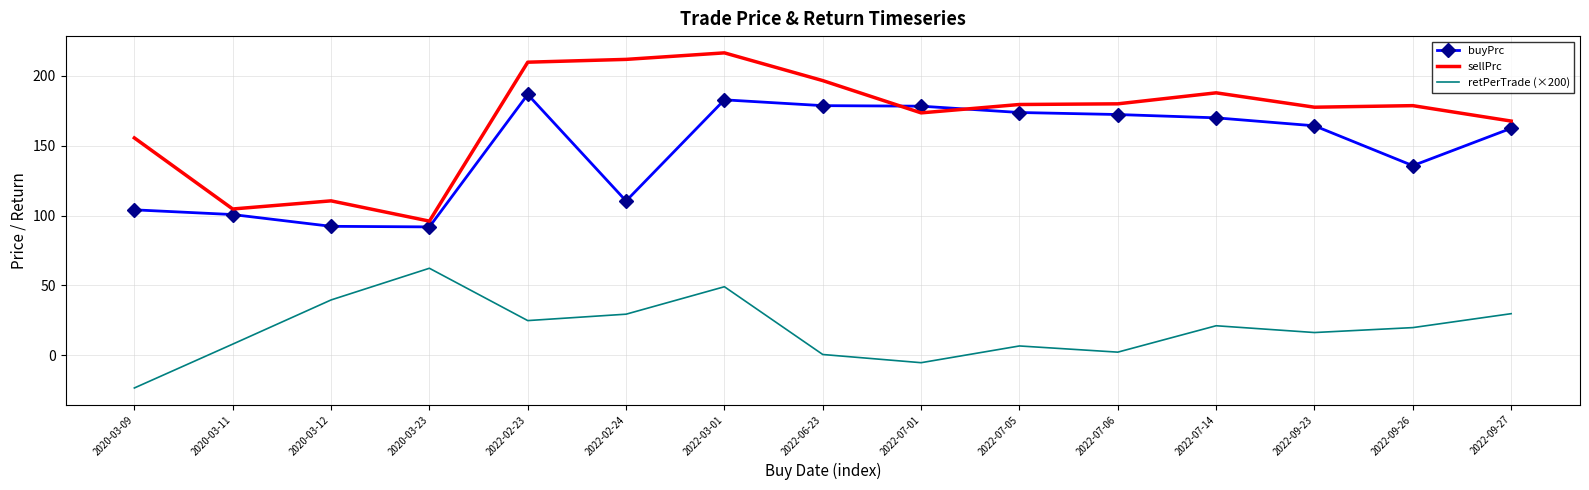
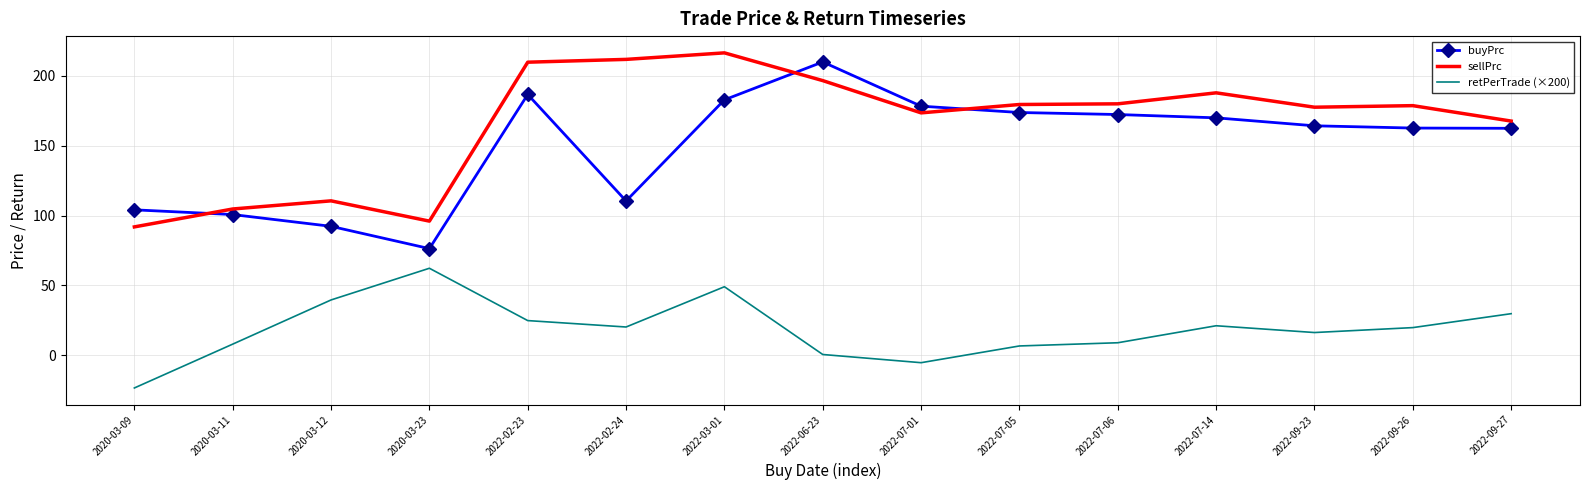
sellPrc, 2020-03-09: 156 -> 92
buyPrc, 2020-03-23: 92 -> 76
retPerTrade (×200), 2022-02-24: 29 -> 20
buyPrc, 2022-06-23: 179 -> 210
retPerTrade (×200), 2022-07-06: 2 -> 9
buyPrc, 2022-09-26: 136 -> 163
